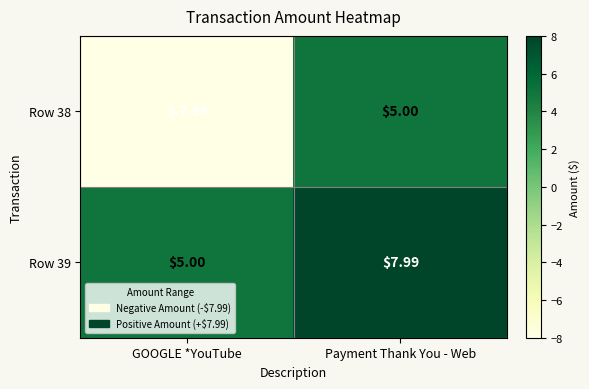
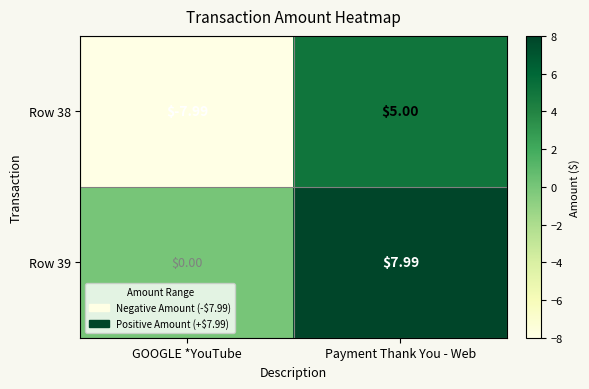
Row 39, GOOGLE *YouTube: $5.00 -> $0.00
